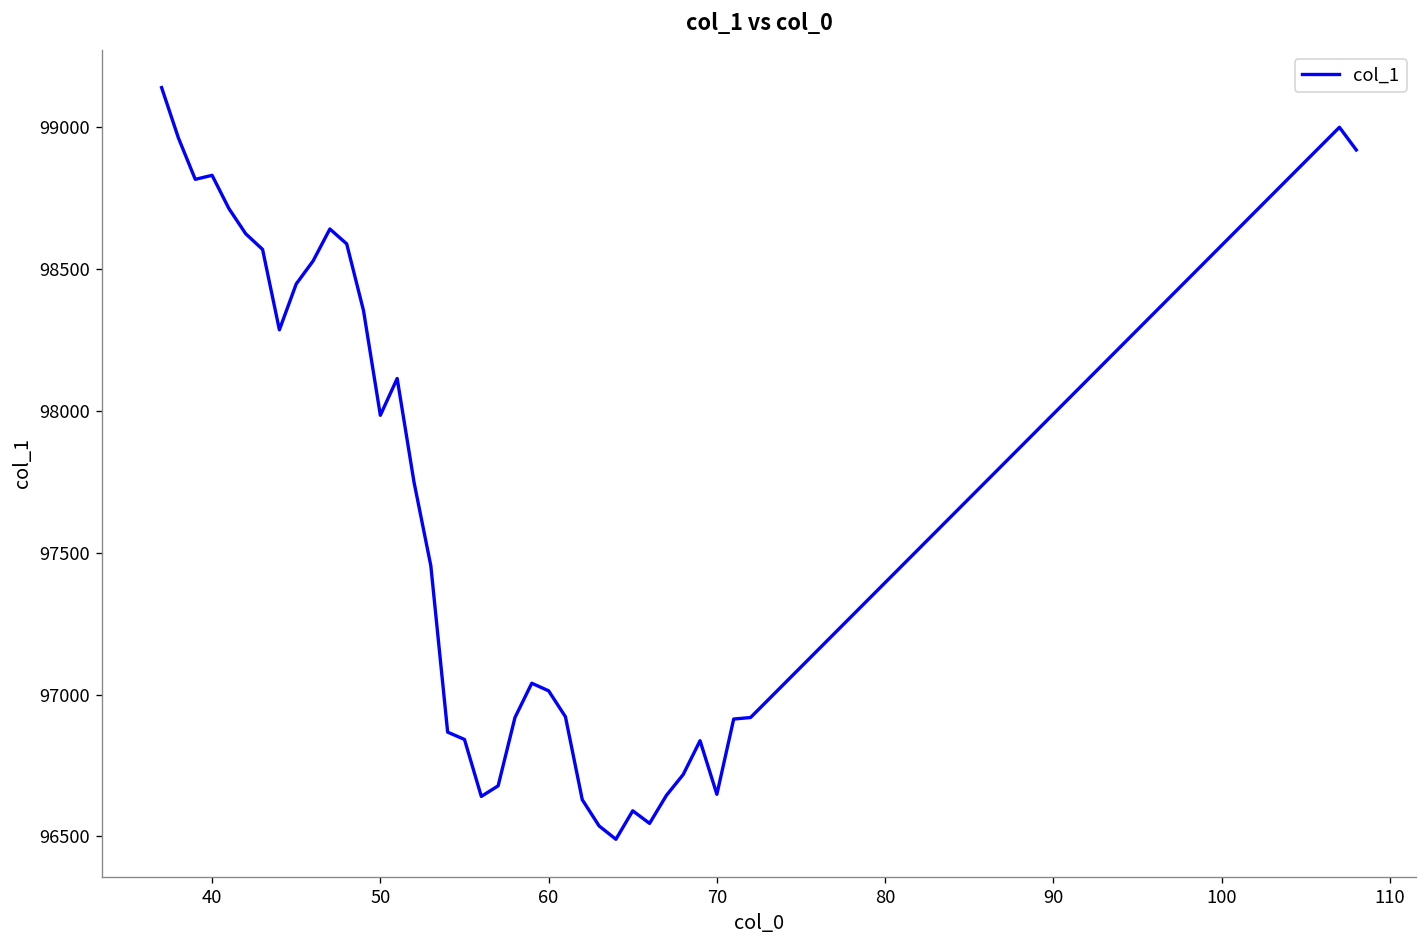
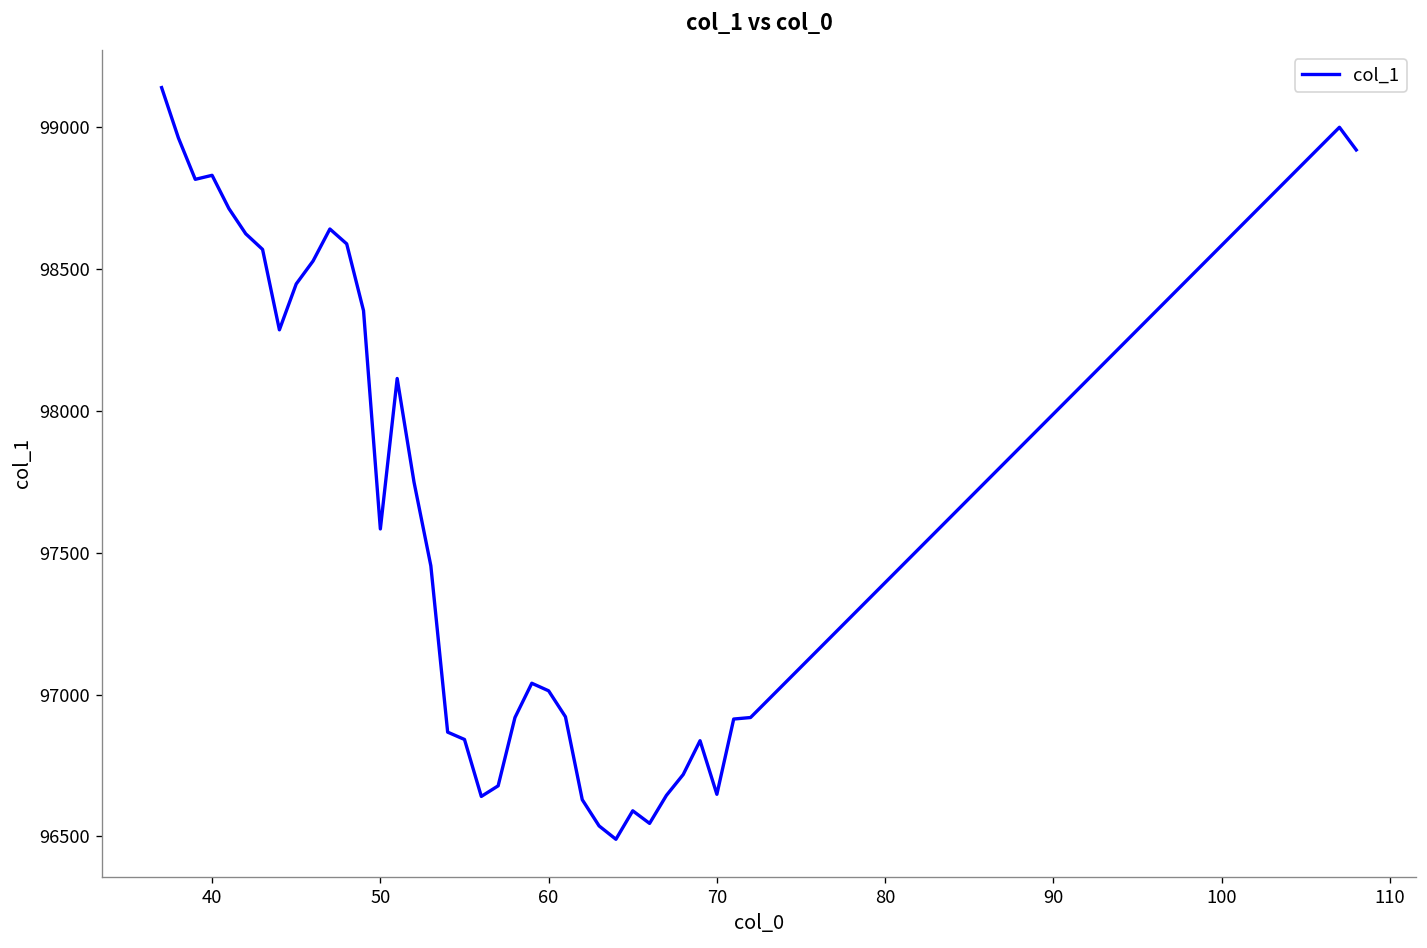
50: 97980 -> 97580
